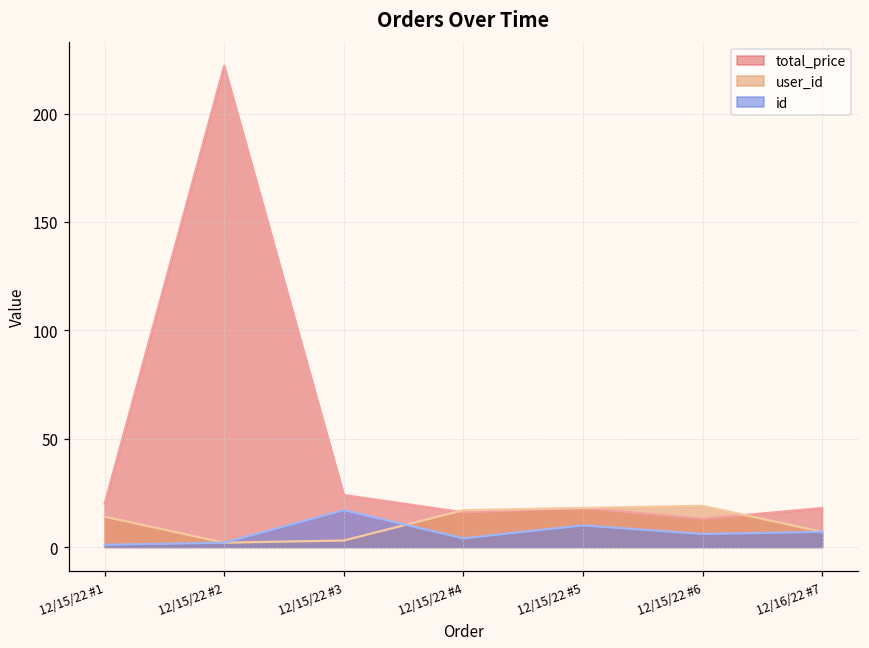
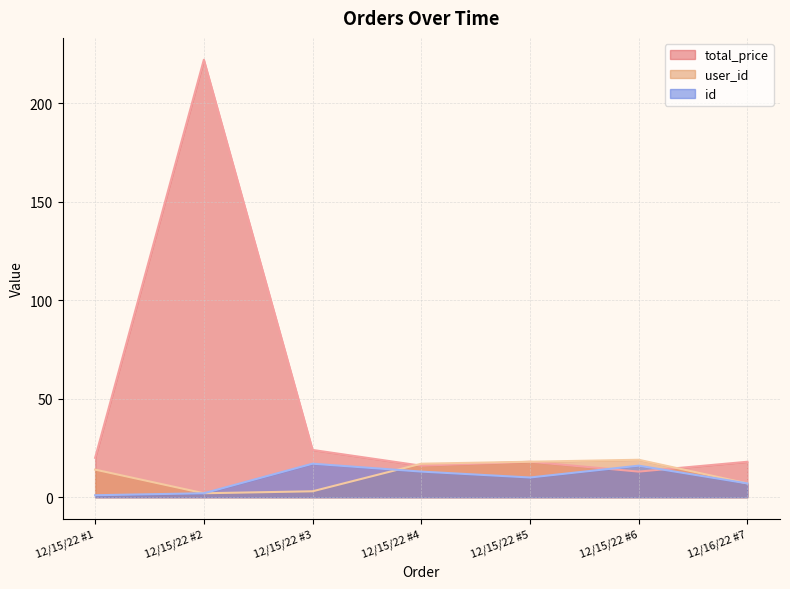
id, 12/15/22 #4: 4 -> 13
id, 12/15/22 #6: 6 -> 16
